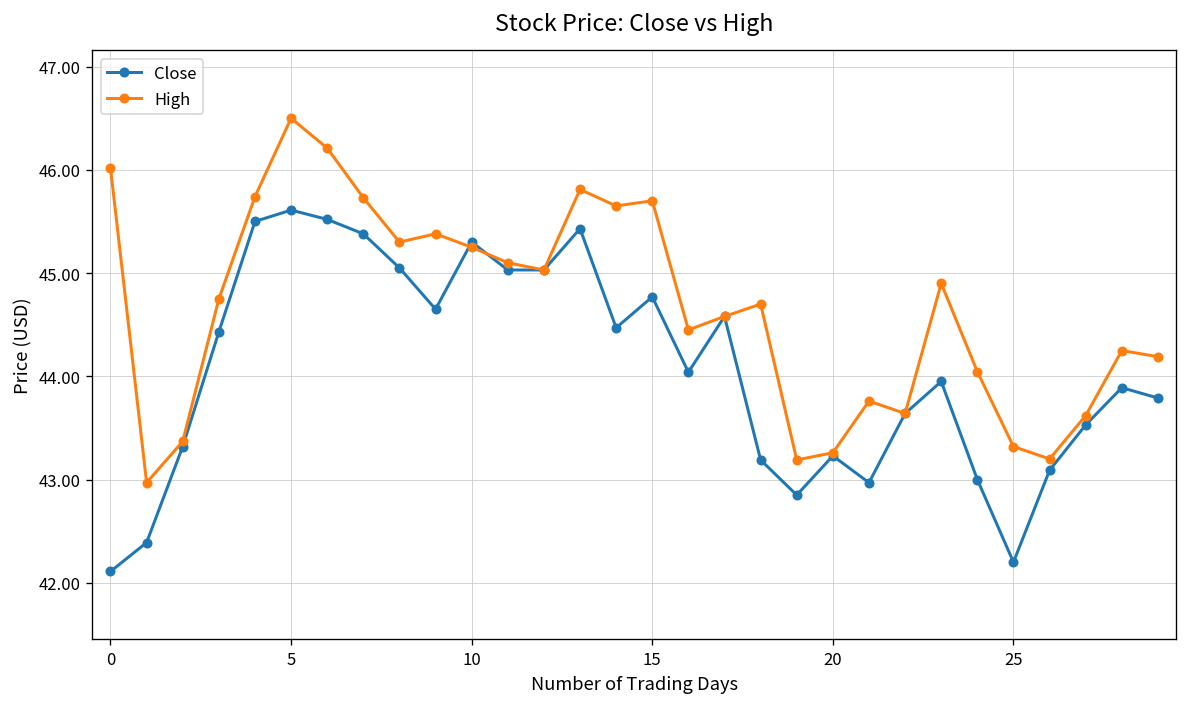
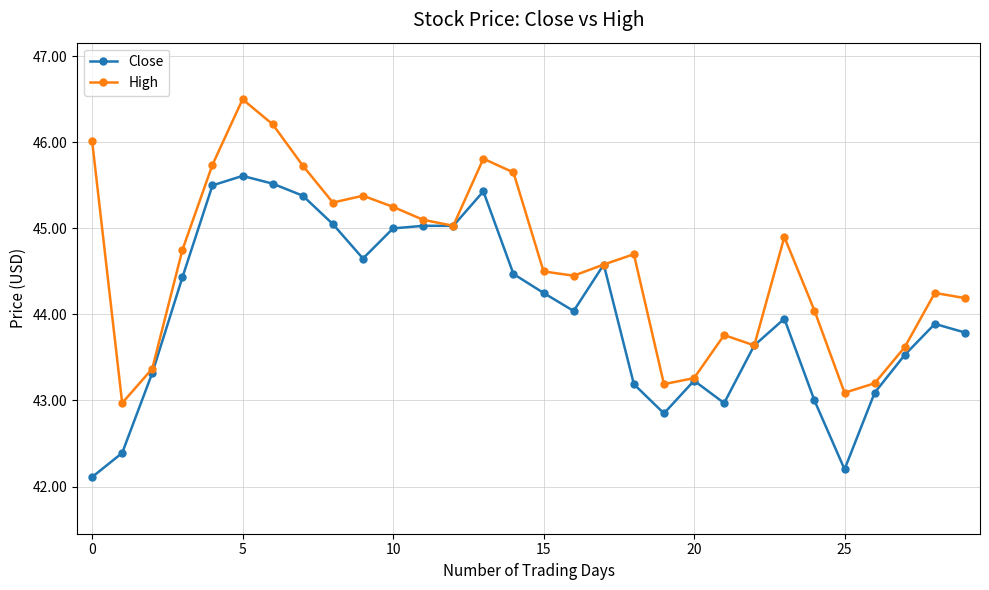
Close, 10: 45.3 -> 45.0
Close, 15: 44.8 -> 44.3
High, 15: 45.7 -> 44.5
High, 25: 43.3 -> 43.1
